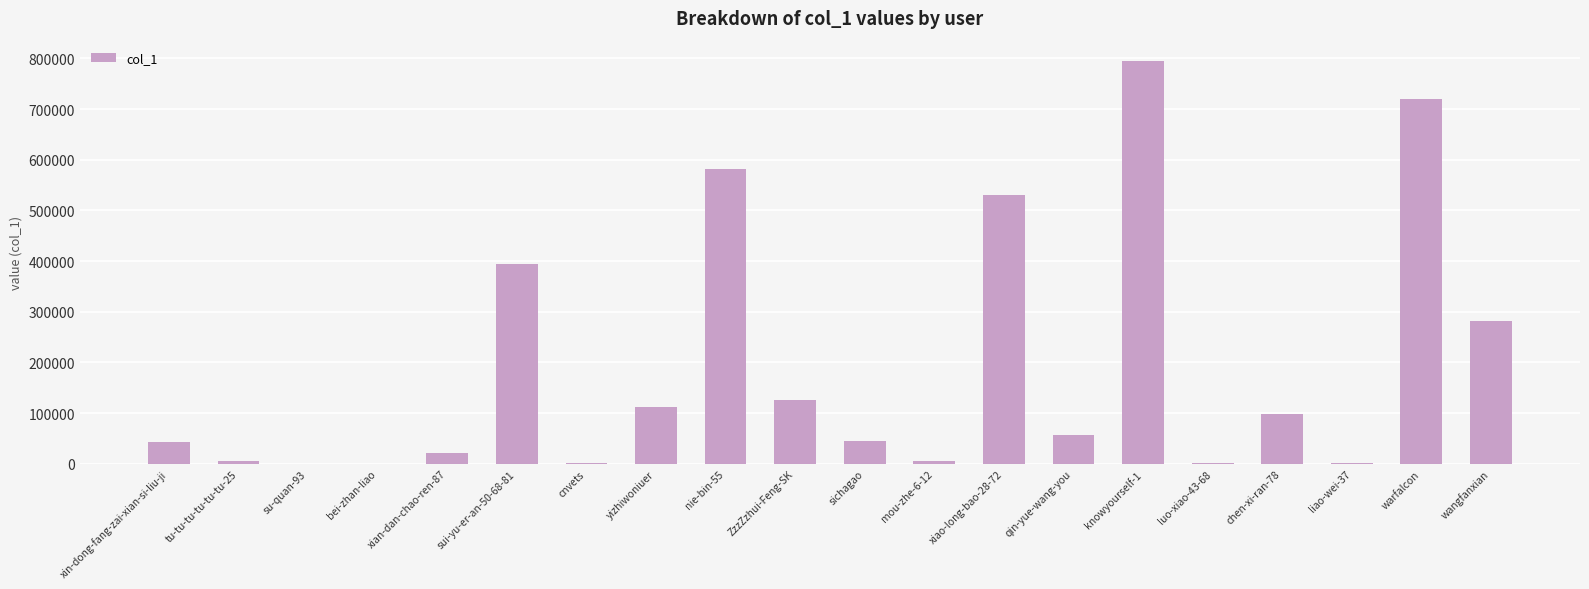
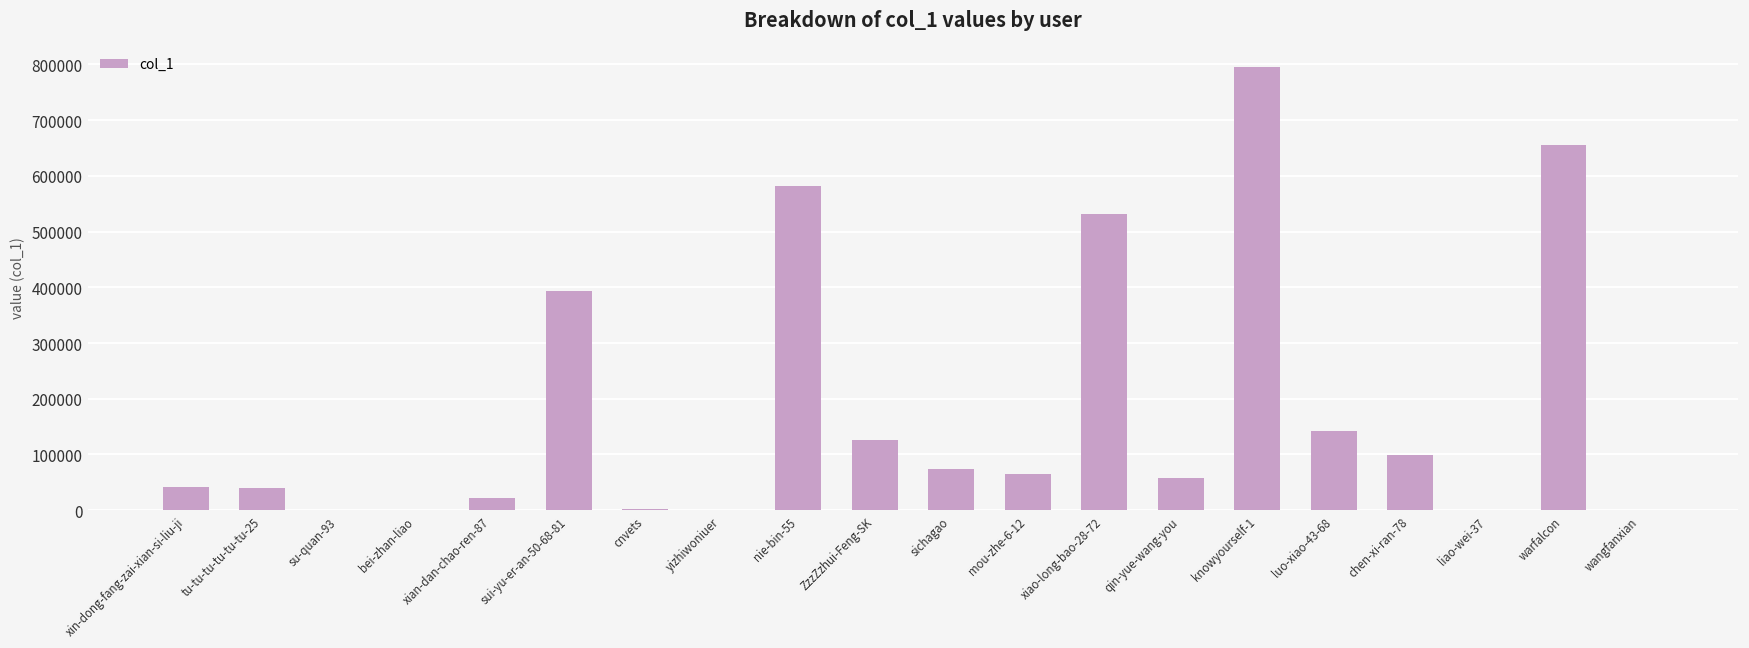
tu-tu-tu-tu-tu-tu-25: 0 -> 40000
yizhiwoniuer: 110000 -> 0
sichagao: 50000 -> 70000
mou-zhe-6-12: 10000 -> 70000
luo-xiao-43-68: 0 -> 140000
warfalcon: 720000 -> 660000
wangfanxian: 280000 -> 0
